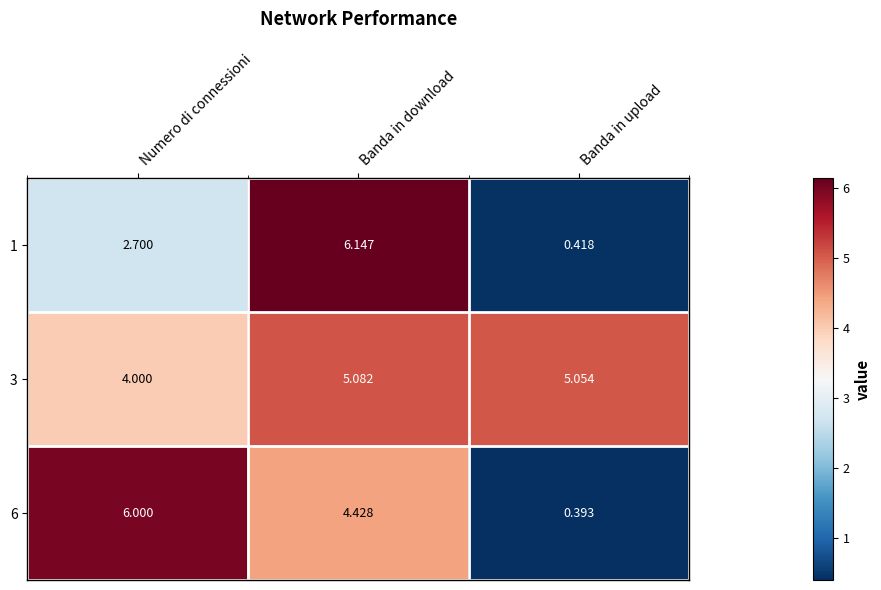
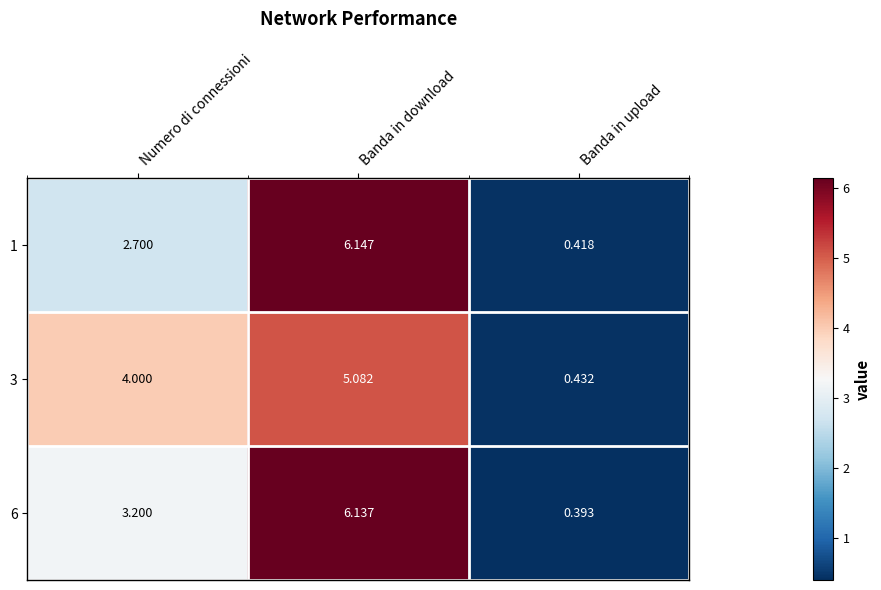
3, Banda in upload: 5.054 -> 0.432
6, Numero di connessioni: 6.000 -> 3.200
6, Banda in download: 4.428 -> 6.137
